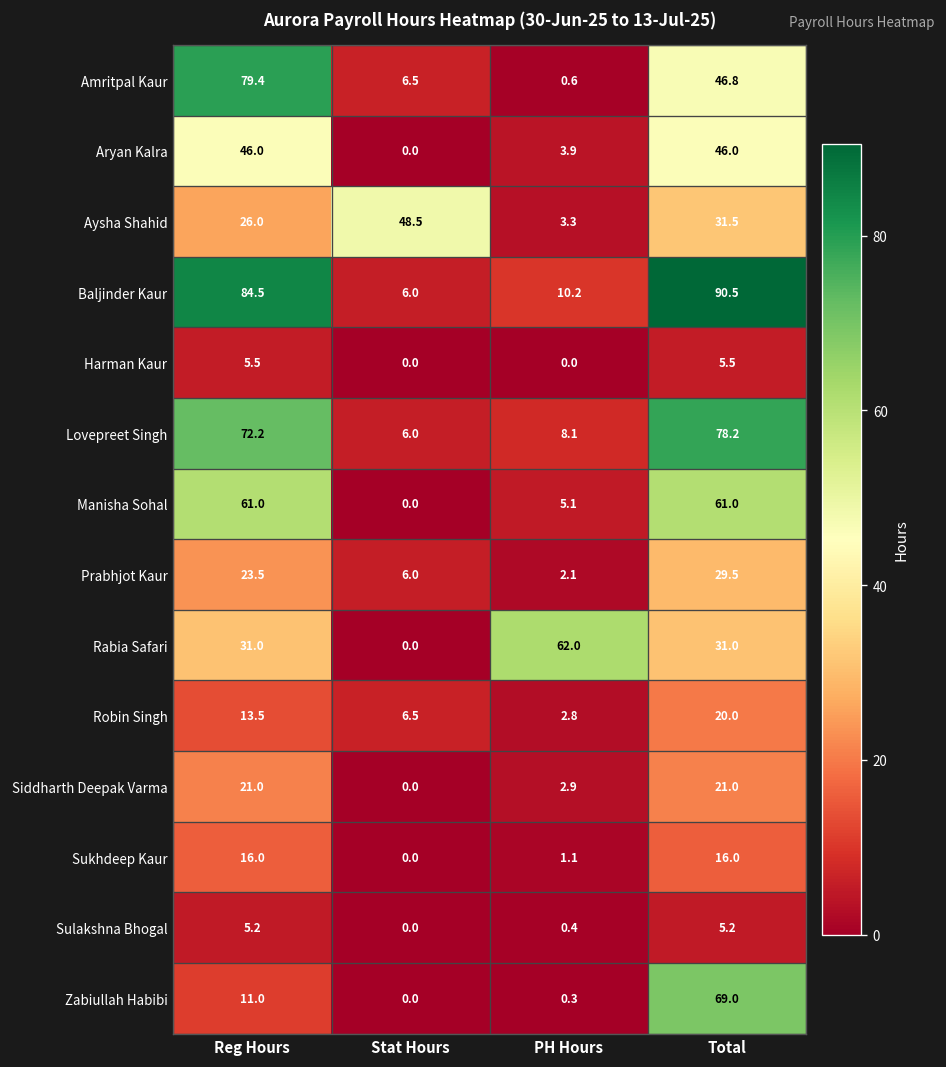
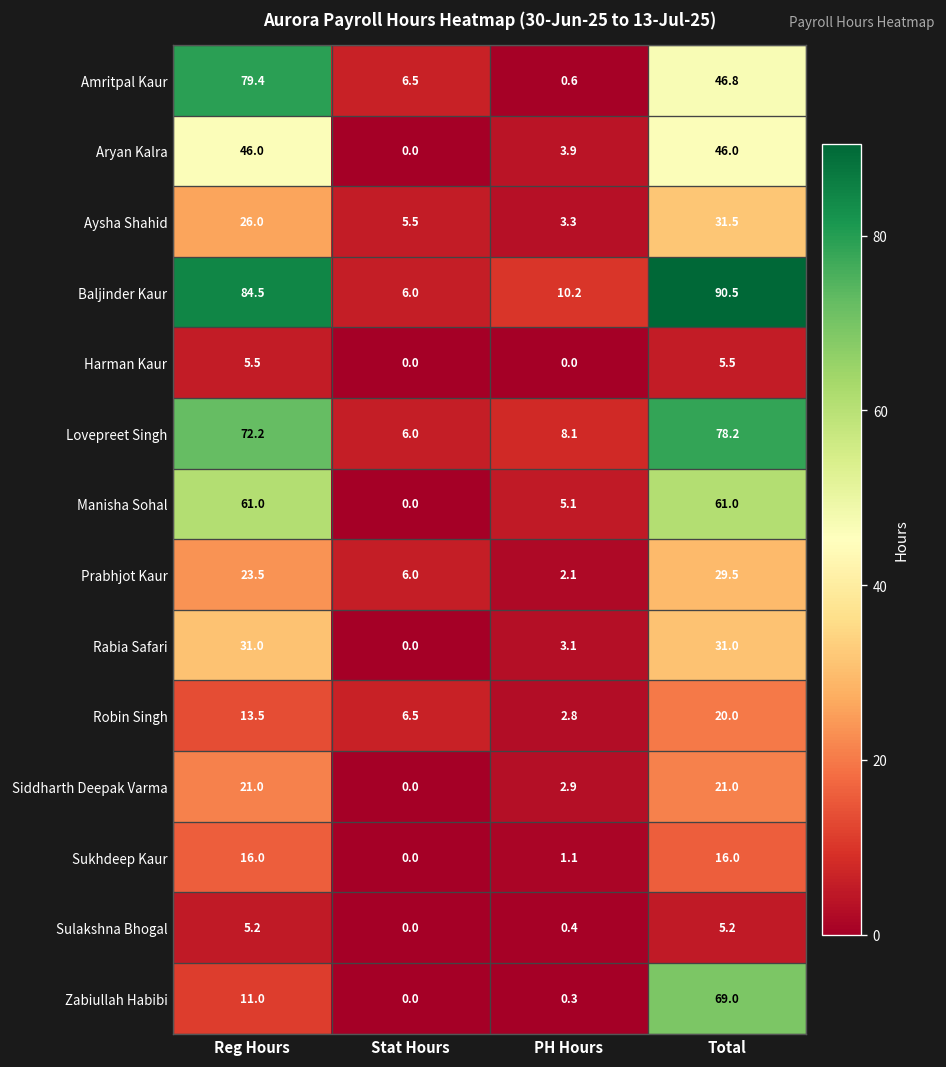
Aysha Shahid, Stat Hours: 48.5 -> 5.5
Rabia Safari, PH Hours: 62.0 -> 3.1
